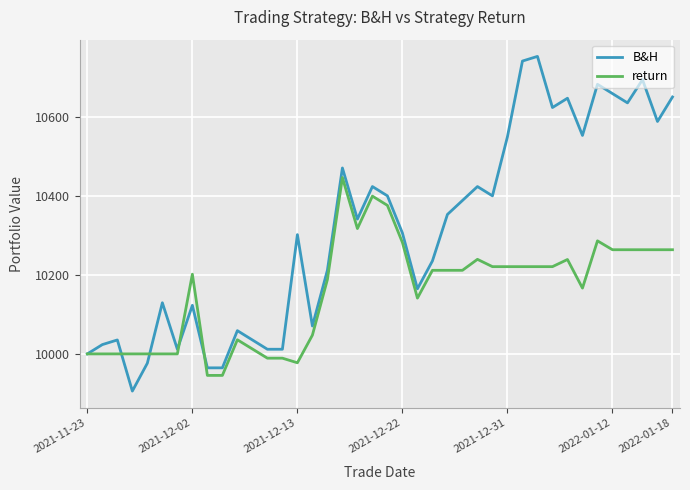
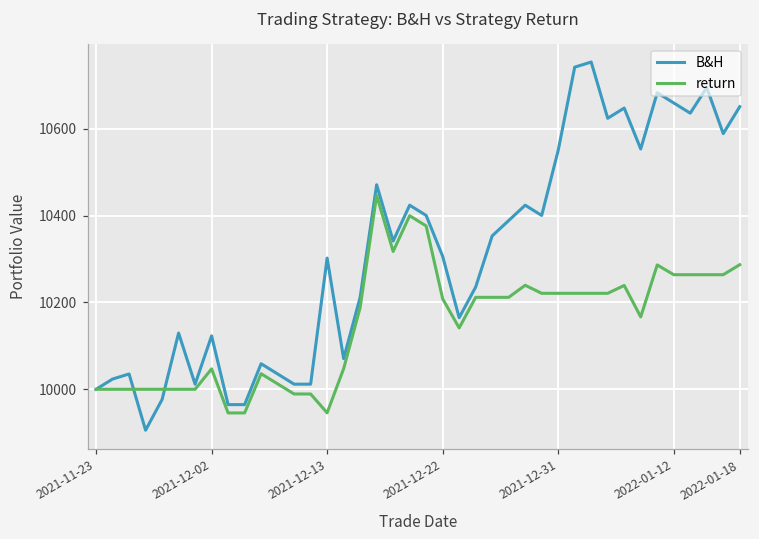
return, 2021-12-02: 10200 -> 10050
return, 2021-12-13: 9980 -> 9950
return, 2021-12-22: 10280 -> 10210
return, 2022-01-18: 10260 -> 10290
